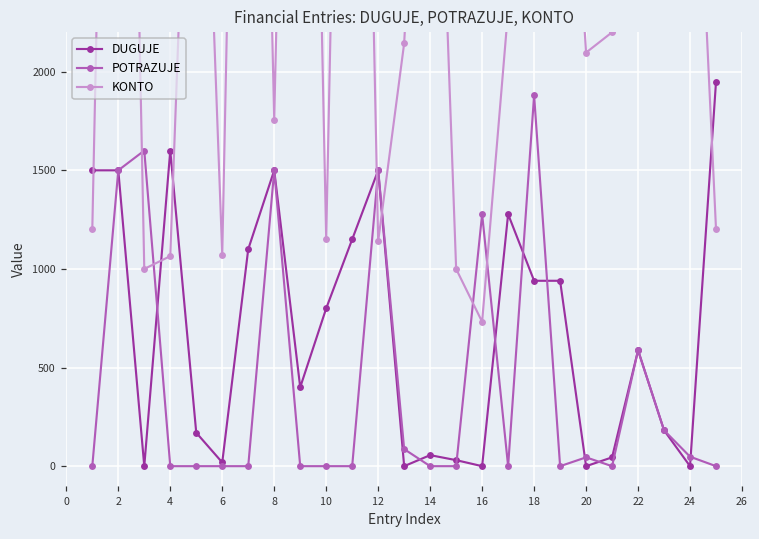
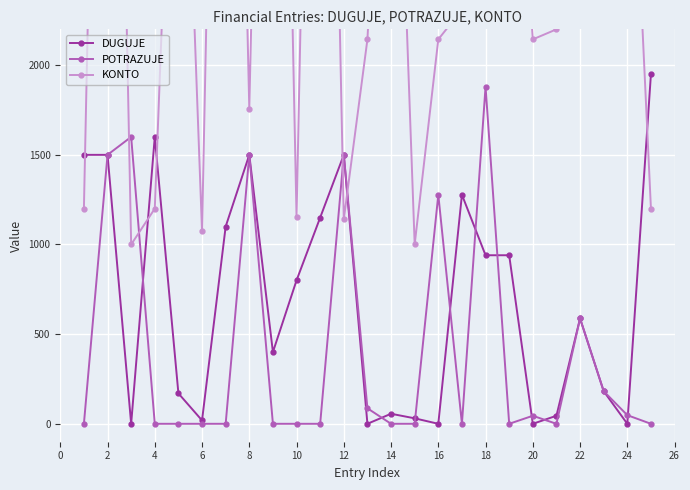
KONTO, 4: 1070 -> 1200
KONTO, 16: 730 -> 2140
KONTO, 20: 2100 -> 2140
